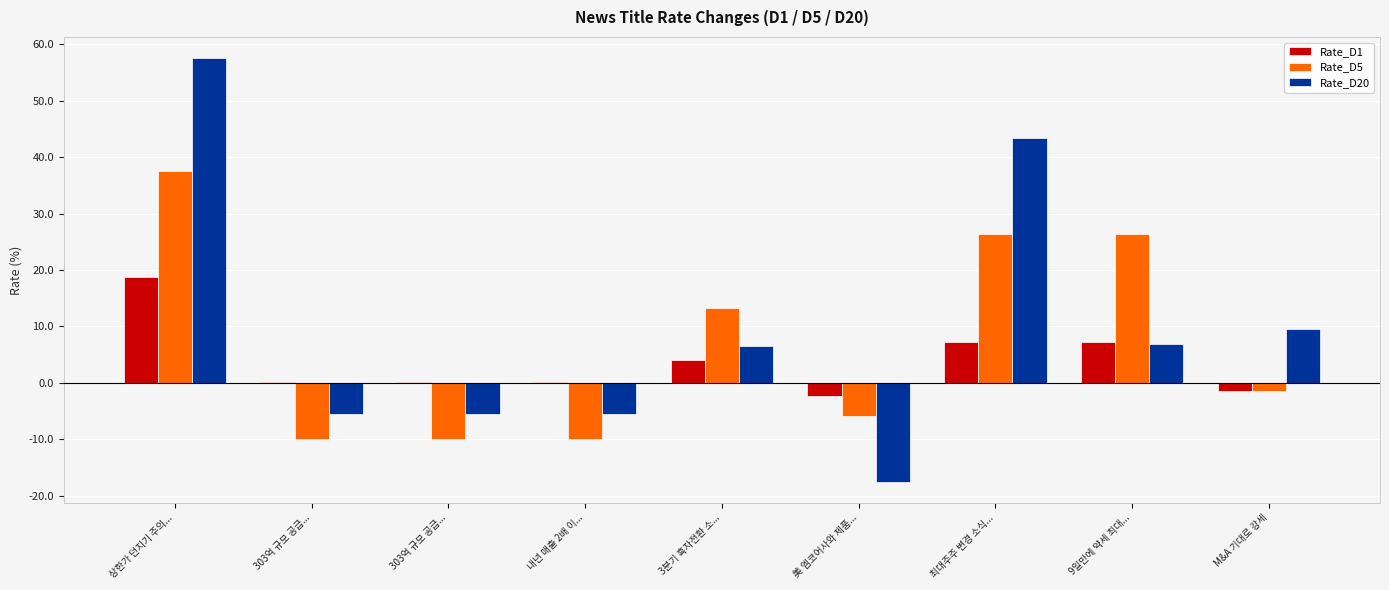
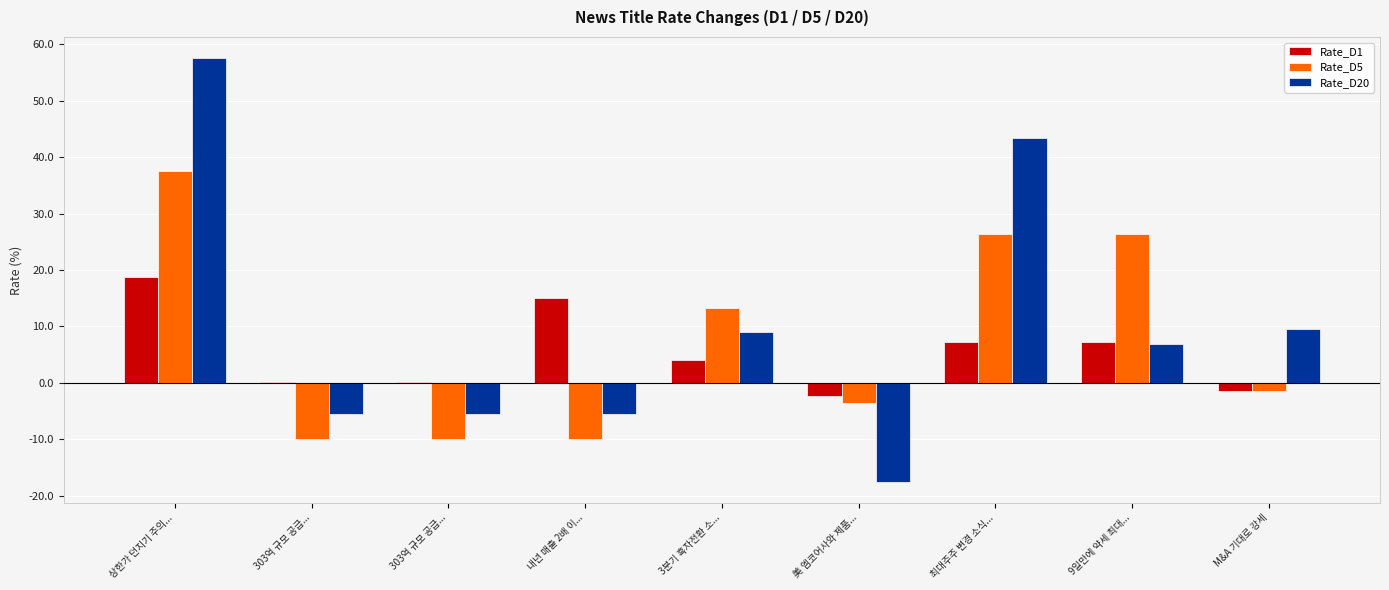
Rate_D1, 내년 매출 2배 이...: 0 -> 15
Rate_D20, 3분기 흑자전환 소...: 7 -> 9
Rate_D5, 美 엠코어사와 제품...: -6 -> -4
